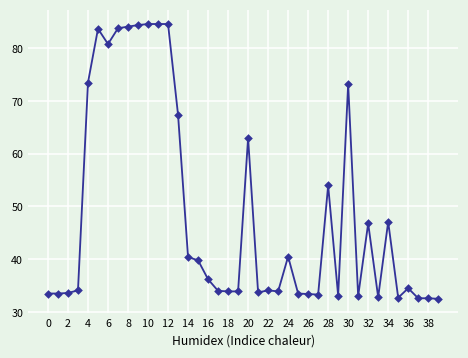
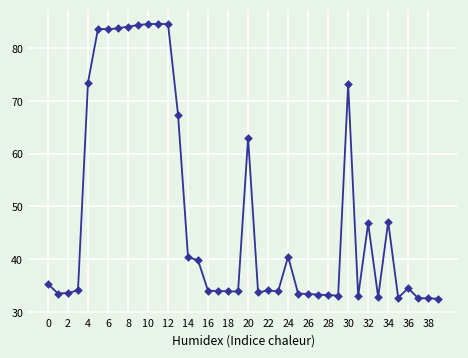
0: 34 -> 35
6: 81 -> 84
16: 36 -> 34
28: 54 -> 33
